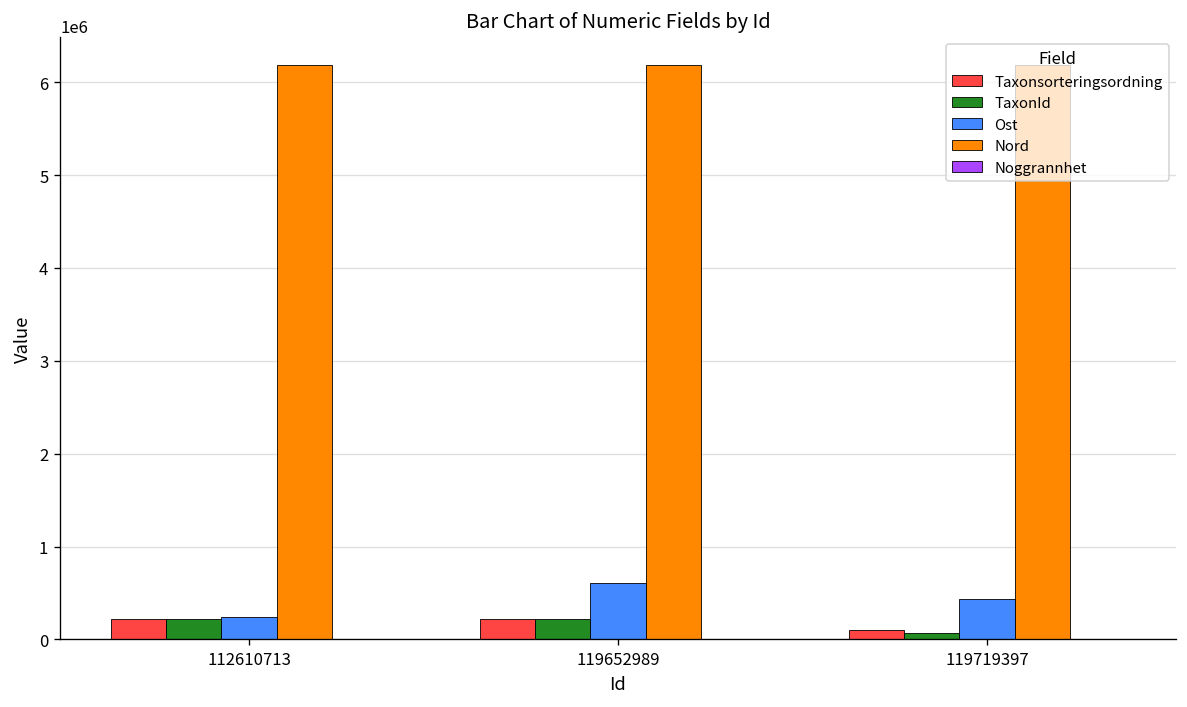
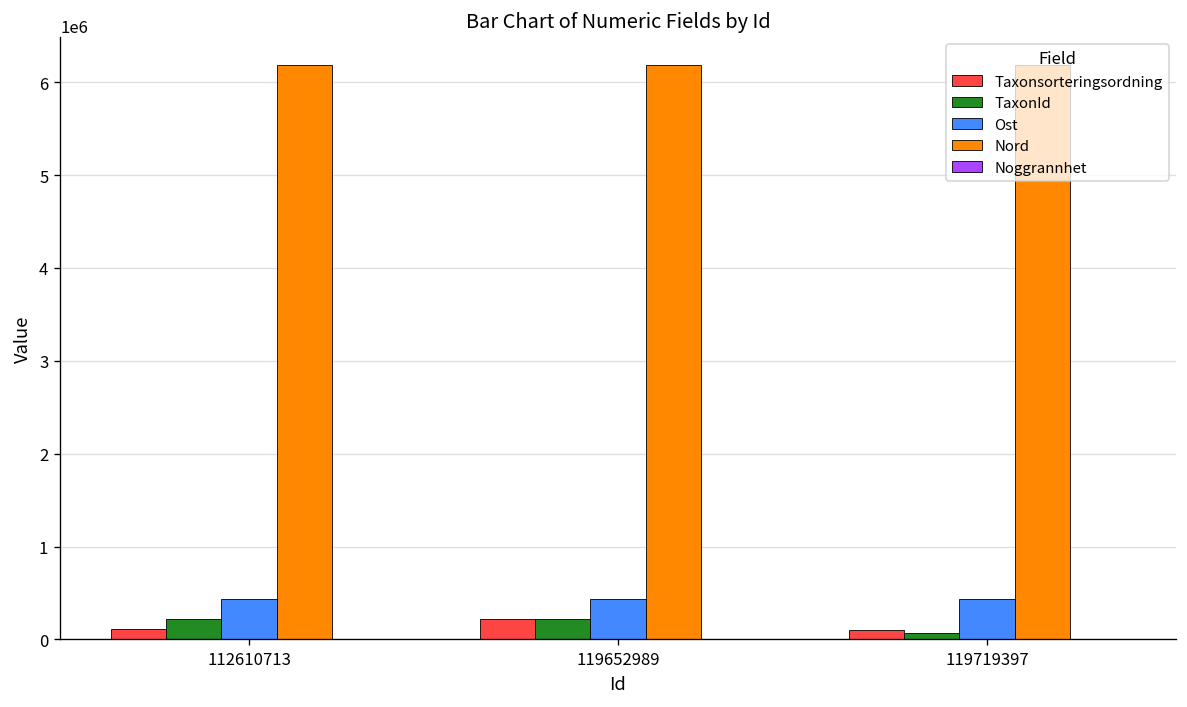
Taxonsorteringsordning, 112610713: 200000 -> 100000
Ost, 112610713: 200000 -> 400000
Ost, 119652989: 600000 -> 400000
